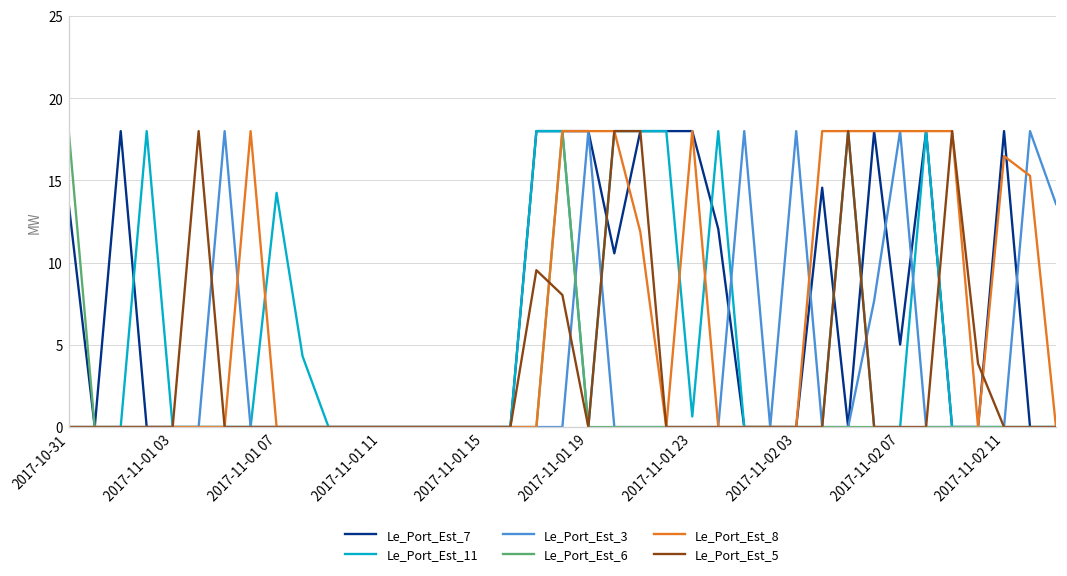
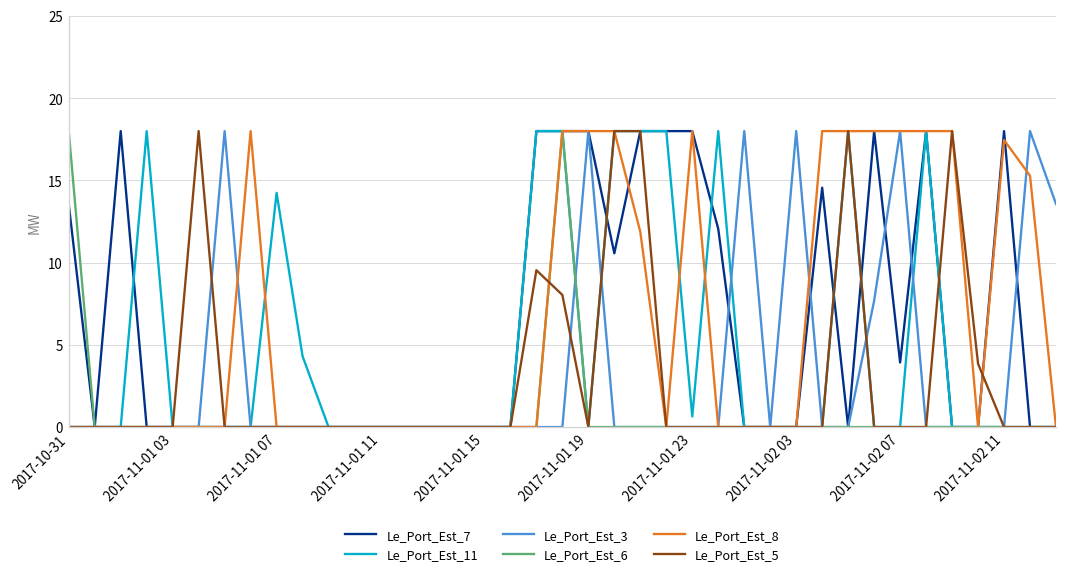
Le_Port_Est_7, 2017-11-02 07: 5.0 -> 3.9
Le_Port_Est_8, 2017-11-02 11: 16.5 -> 17.5
